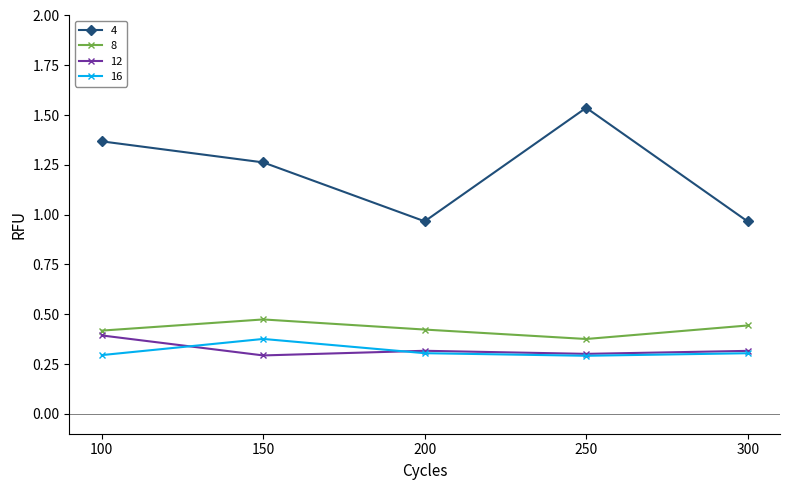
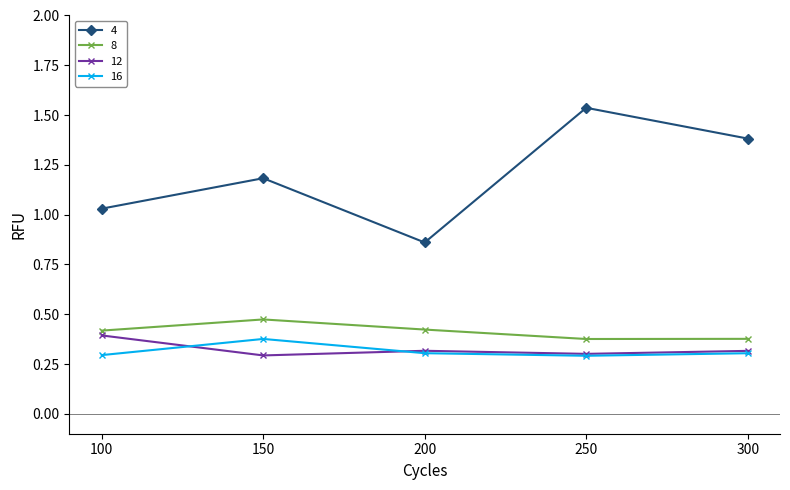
4, 100: 1.37 -> 1.03
4, 150: 1.26 -> 1.18
4, 200: 0.97 -> 0.86
4, 300: 0.97 -> 1.38
8, 300: 0.44 -> 0.38
